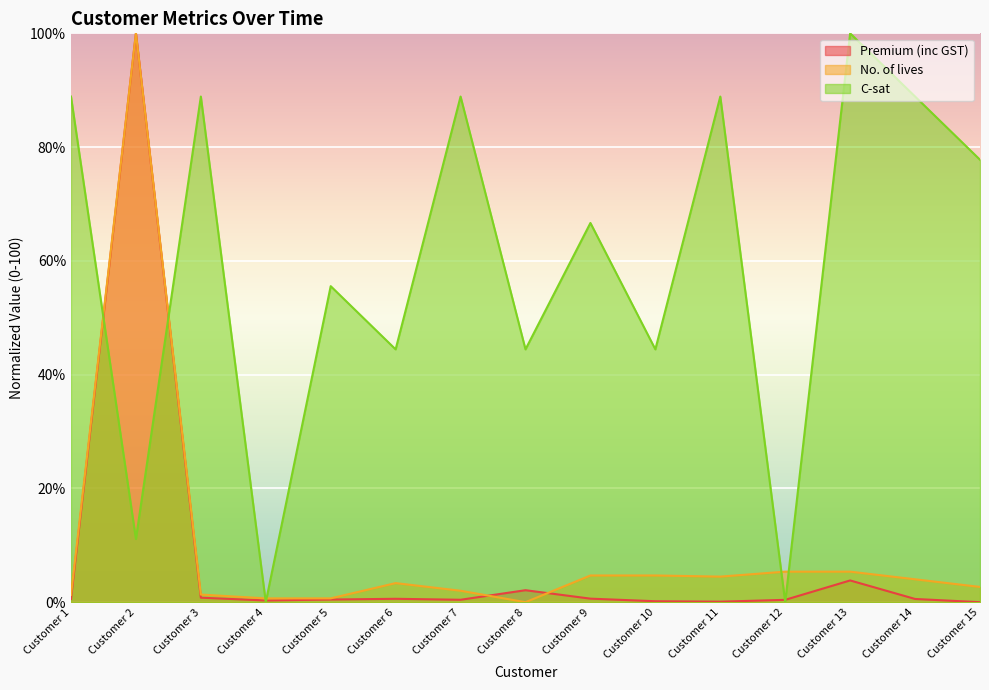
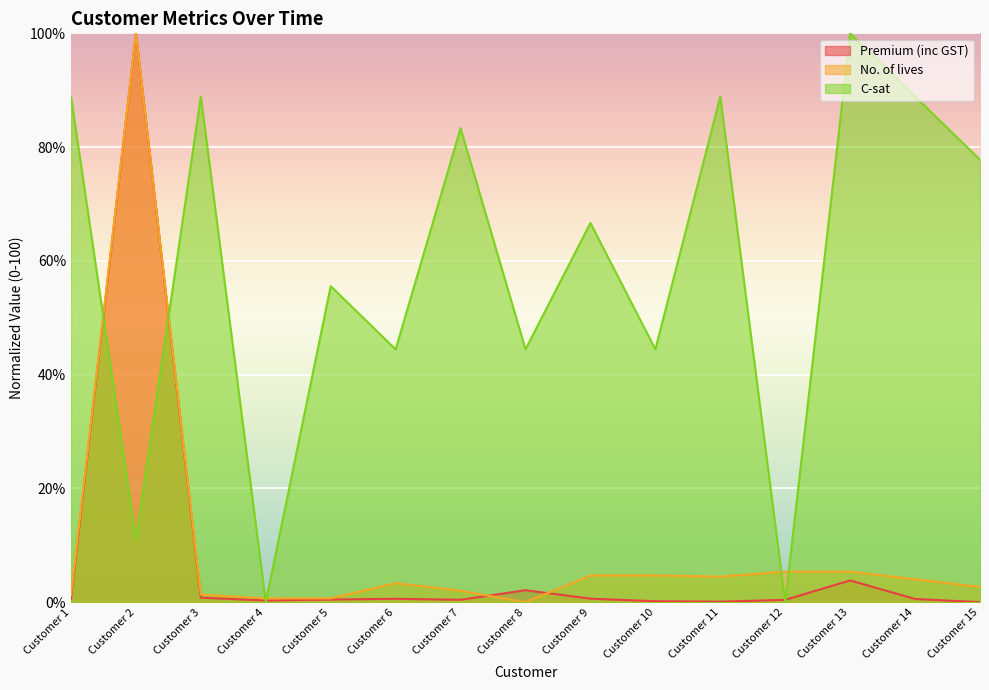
C-sat, Customer 7: 89% -> 83%
